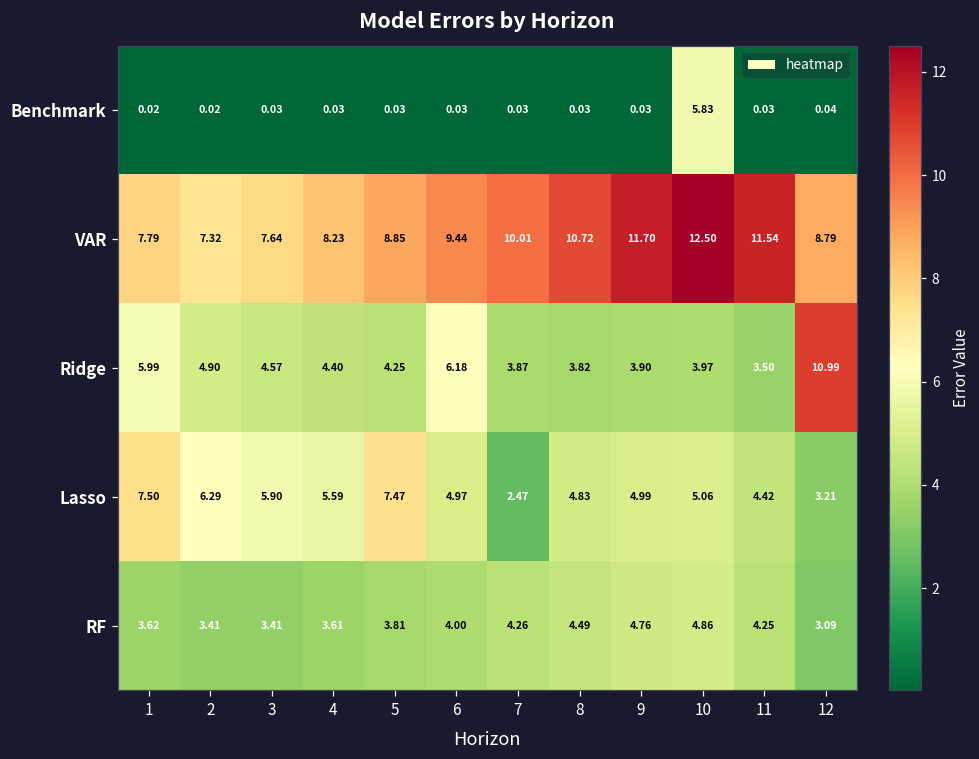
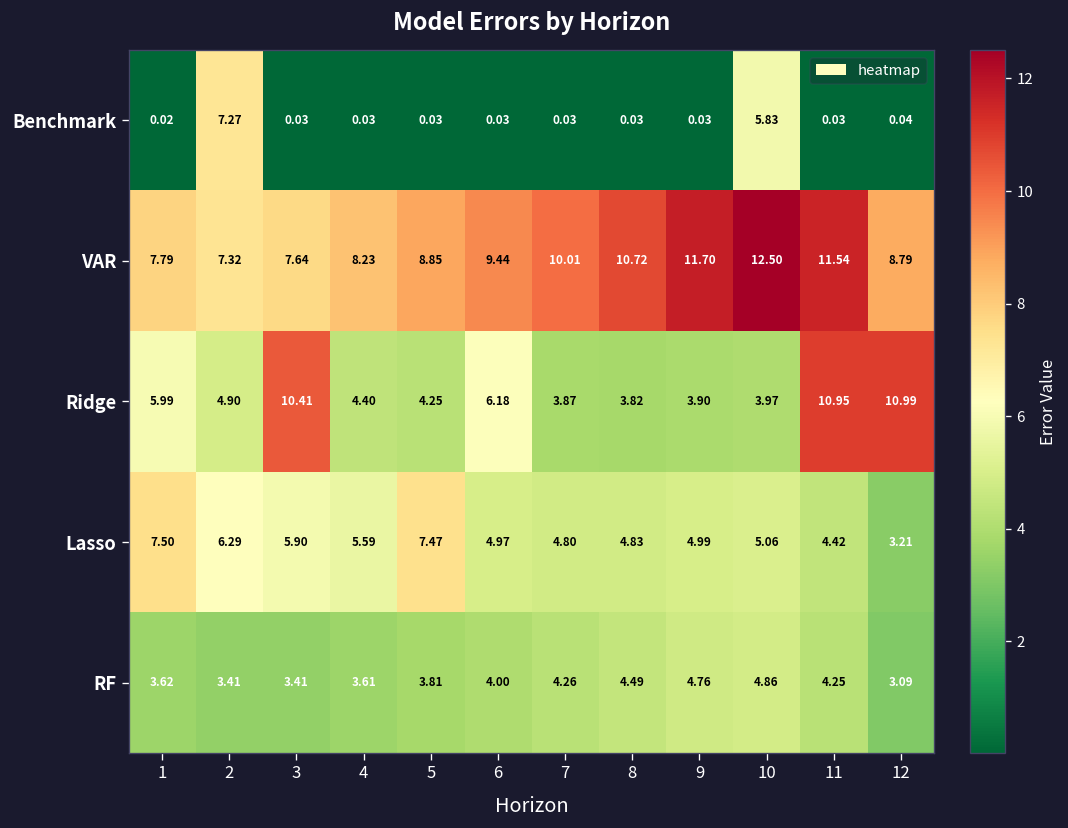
Benchmark, 2: 0.02 -> 7.27
Ridge, 3: 4.57 -> 10.41
Ridge, 11: 3.50 -> 10.95
Lasso, 7: 2.47 -> 4.80
